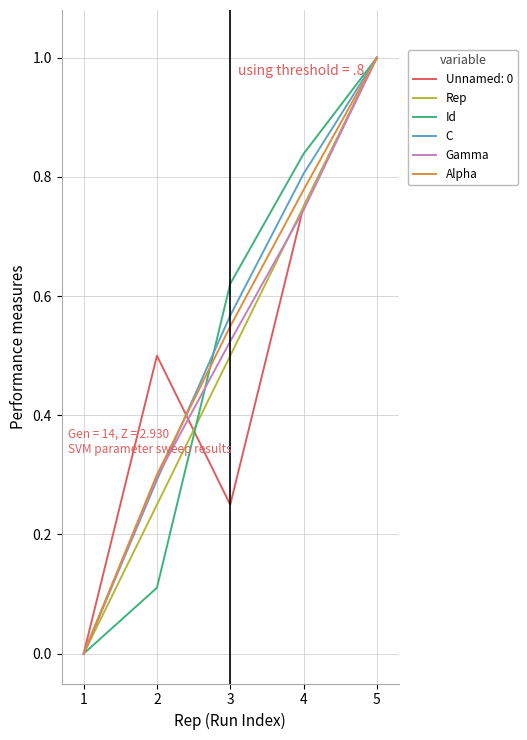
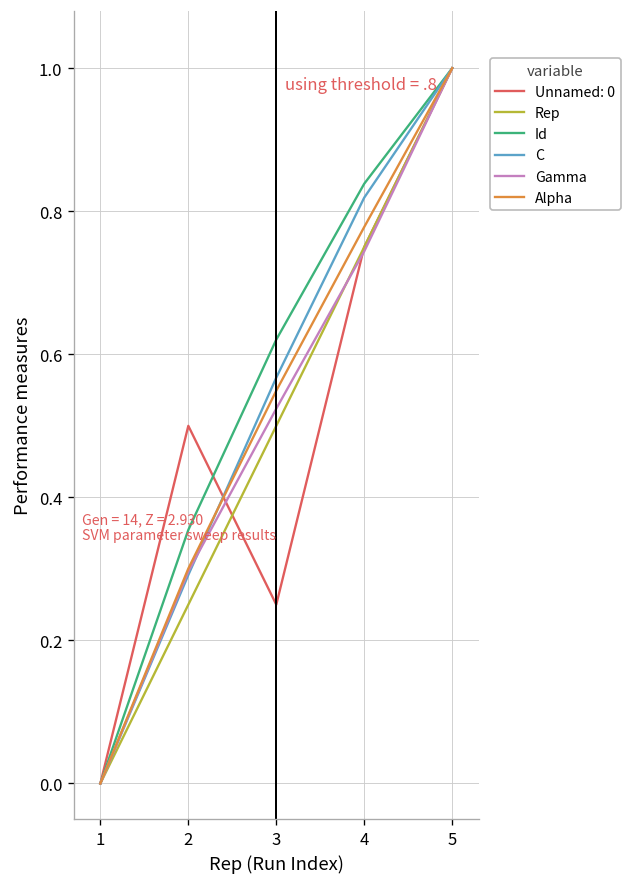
Id, 2: 0.11 -> 0.35
C, 4: 0.81 -> 0.82
